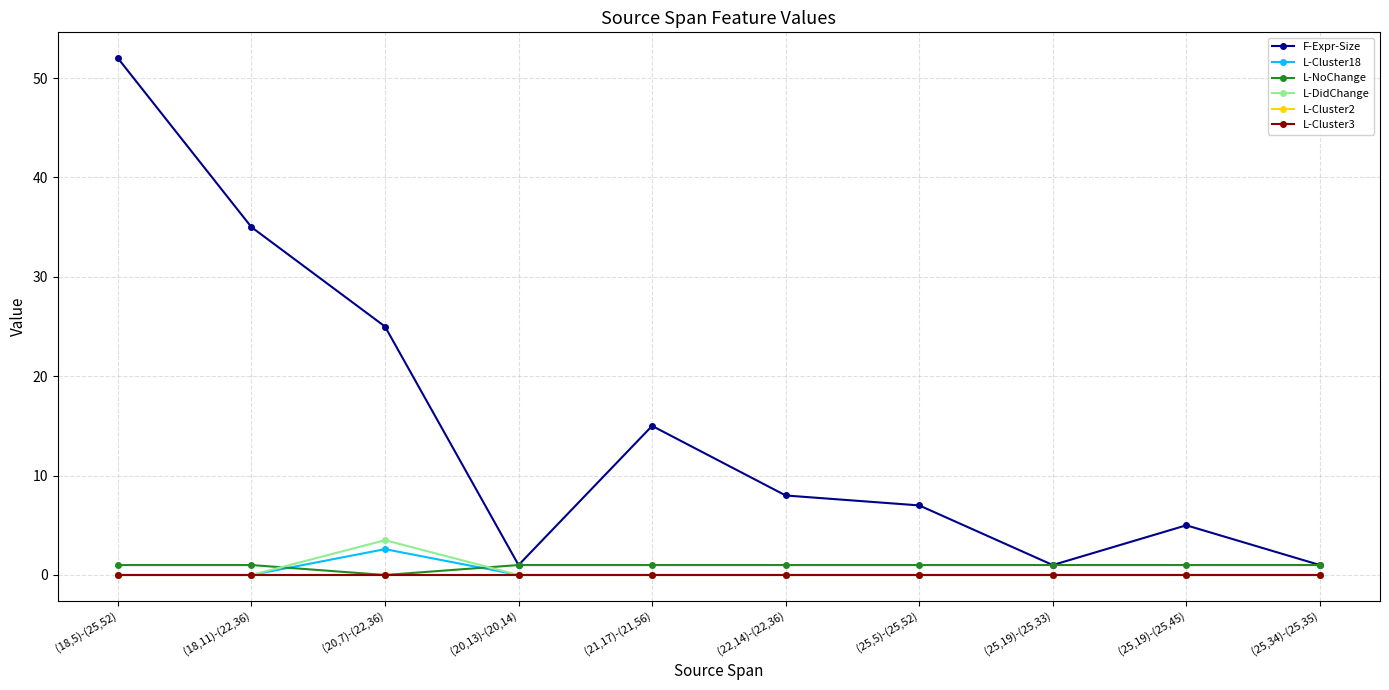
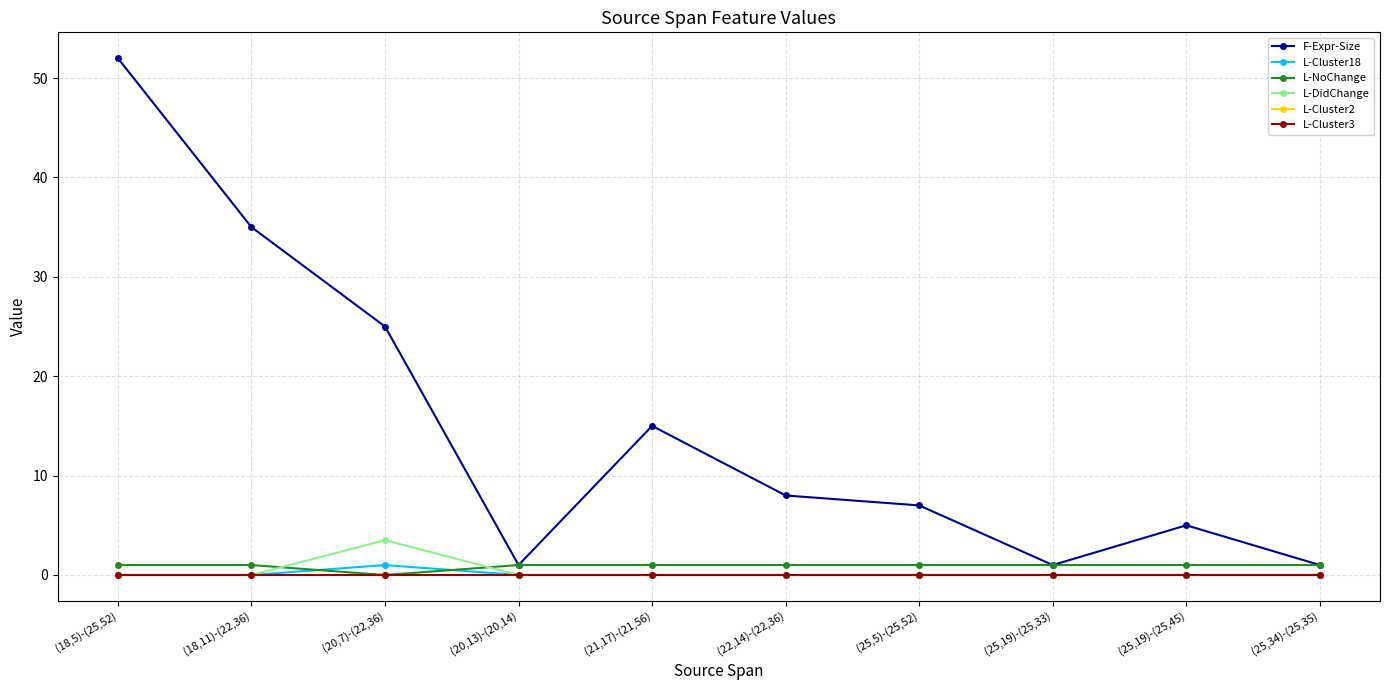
L-Cluster18, (20,7)-(22,36): 3 -> 1
